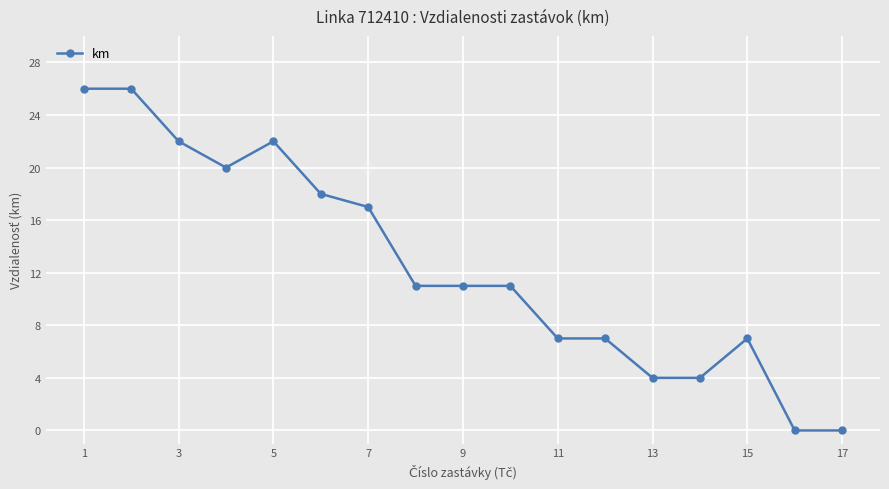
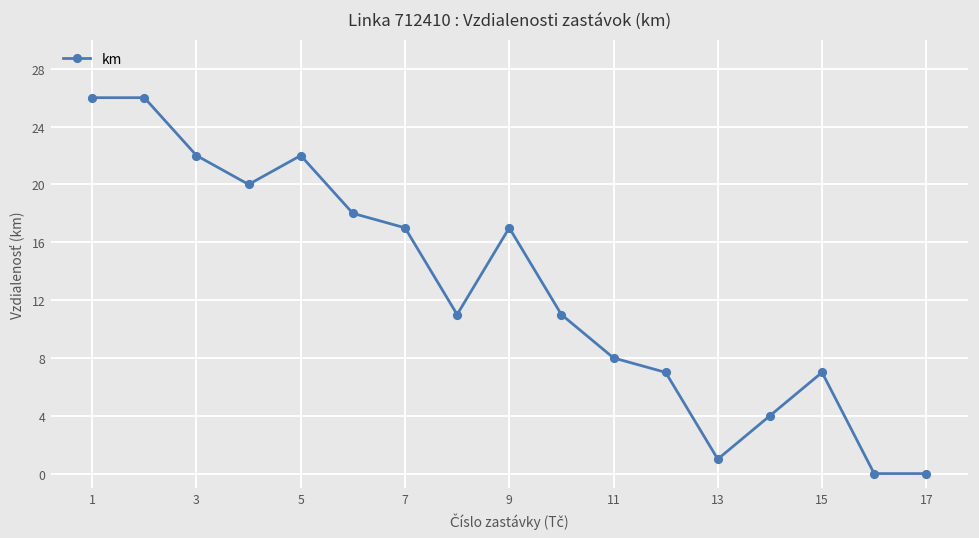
9: 11 -> 17
11: 7 -> 8
13: 4 -> 1
